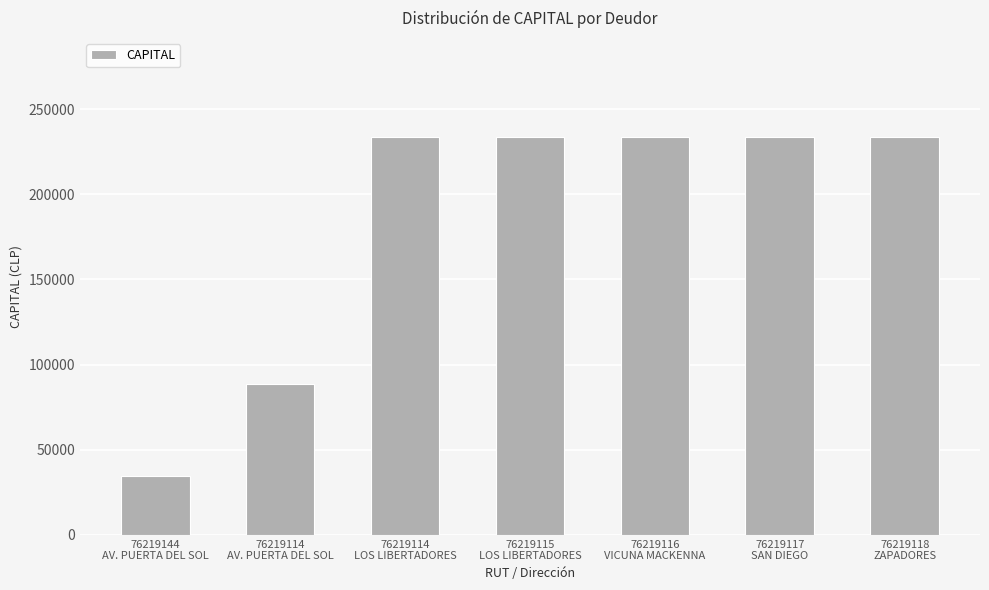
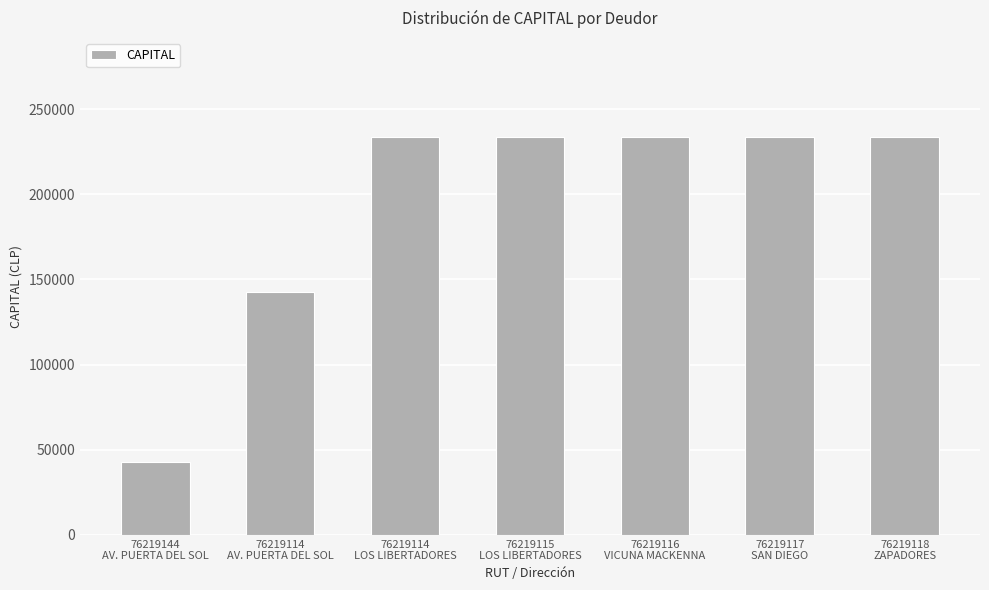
76219144 AV. PUERTA DEL SOL: 35000 -> 43000
76219114 AV. PUERTA DEL SOL: 89000 -> 143000
